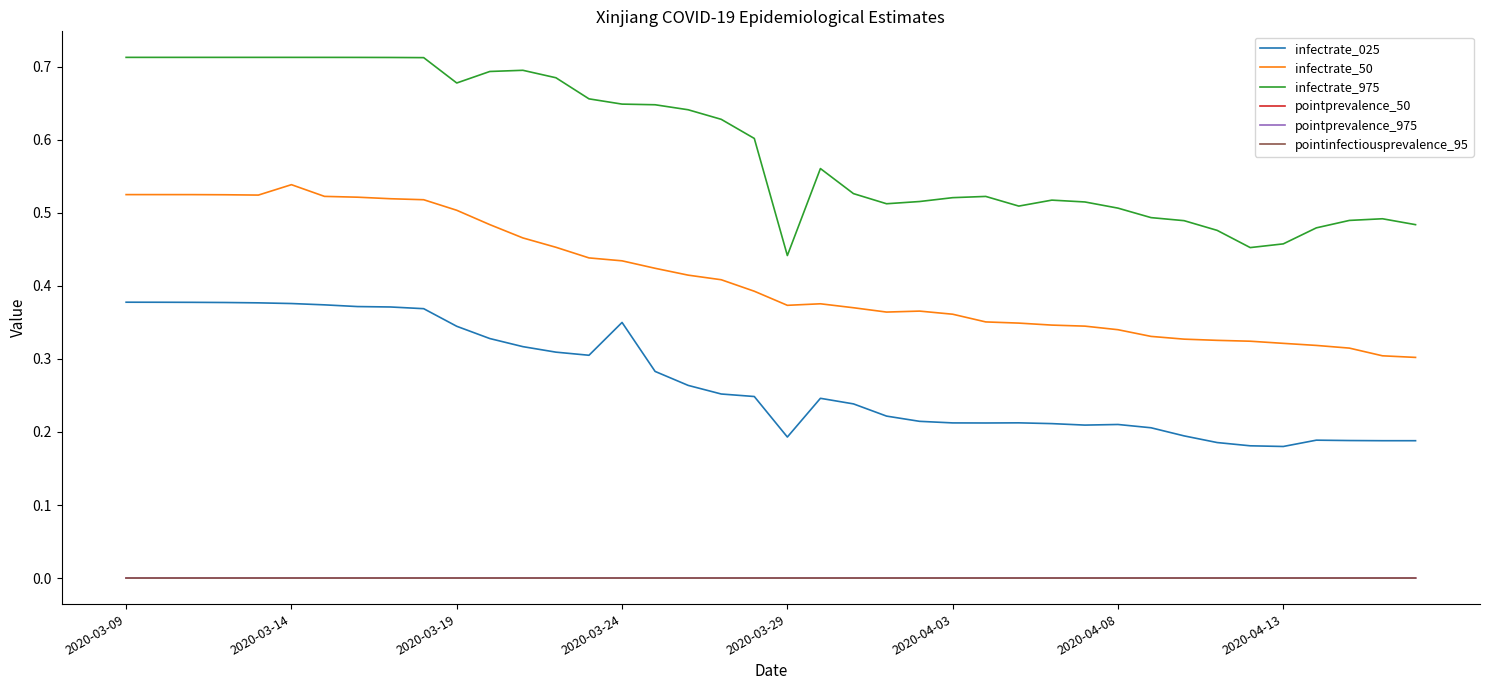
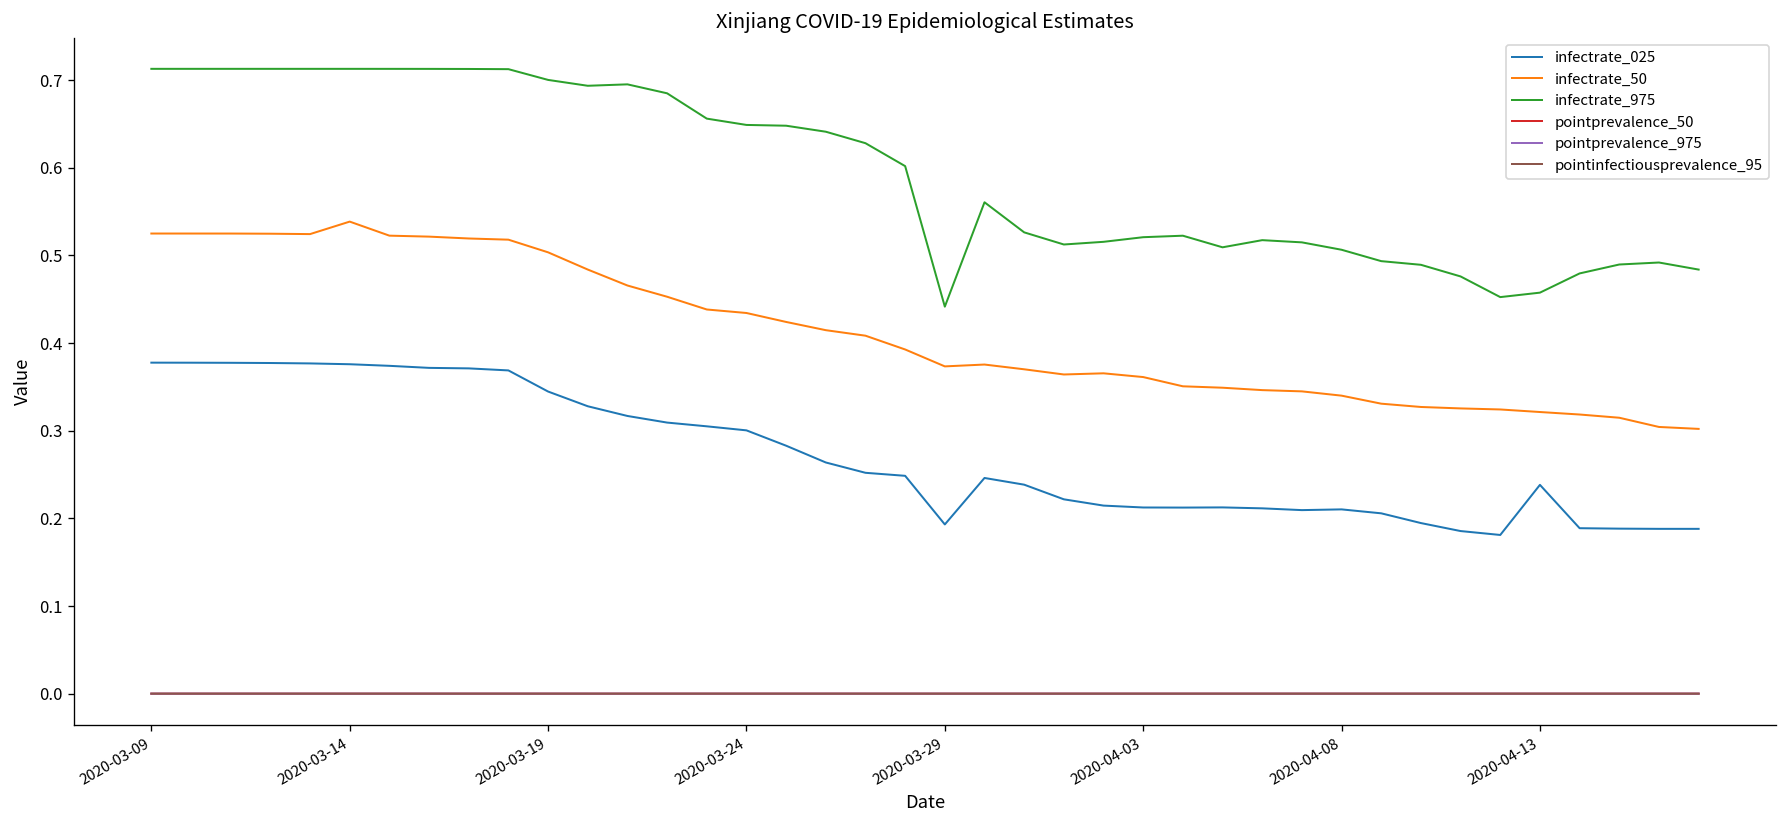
infectrate_975, 2020-03-19: 0.68 -> 0.70
infectrate_025, 2020-03-24: 0.35 -> 0.30
infectrate_025, 2020-04-13: 0.18 -> 0.24
